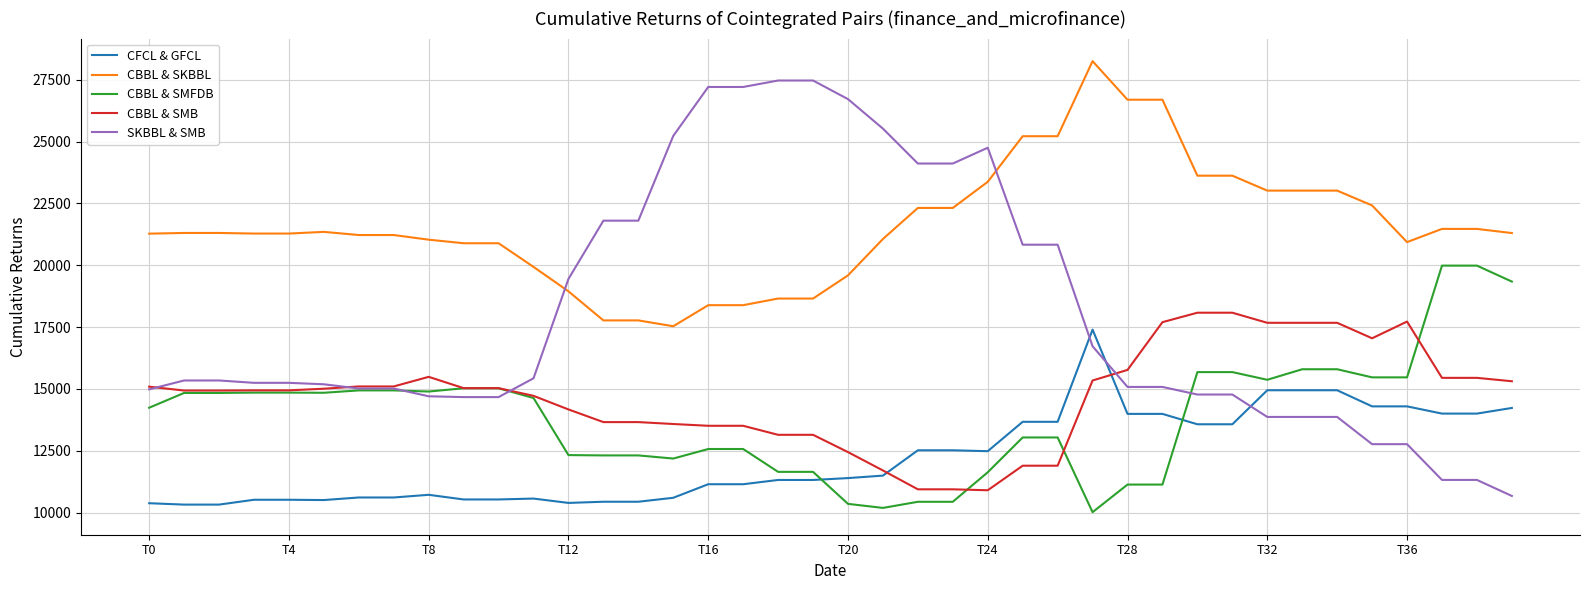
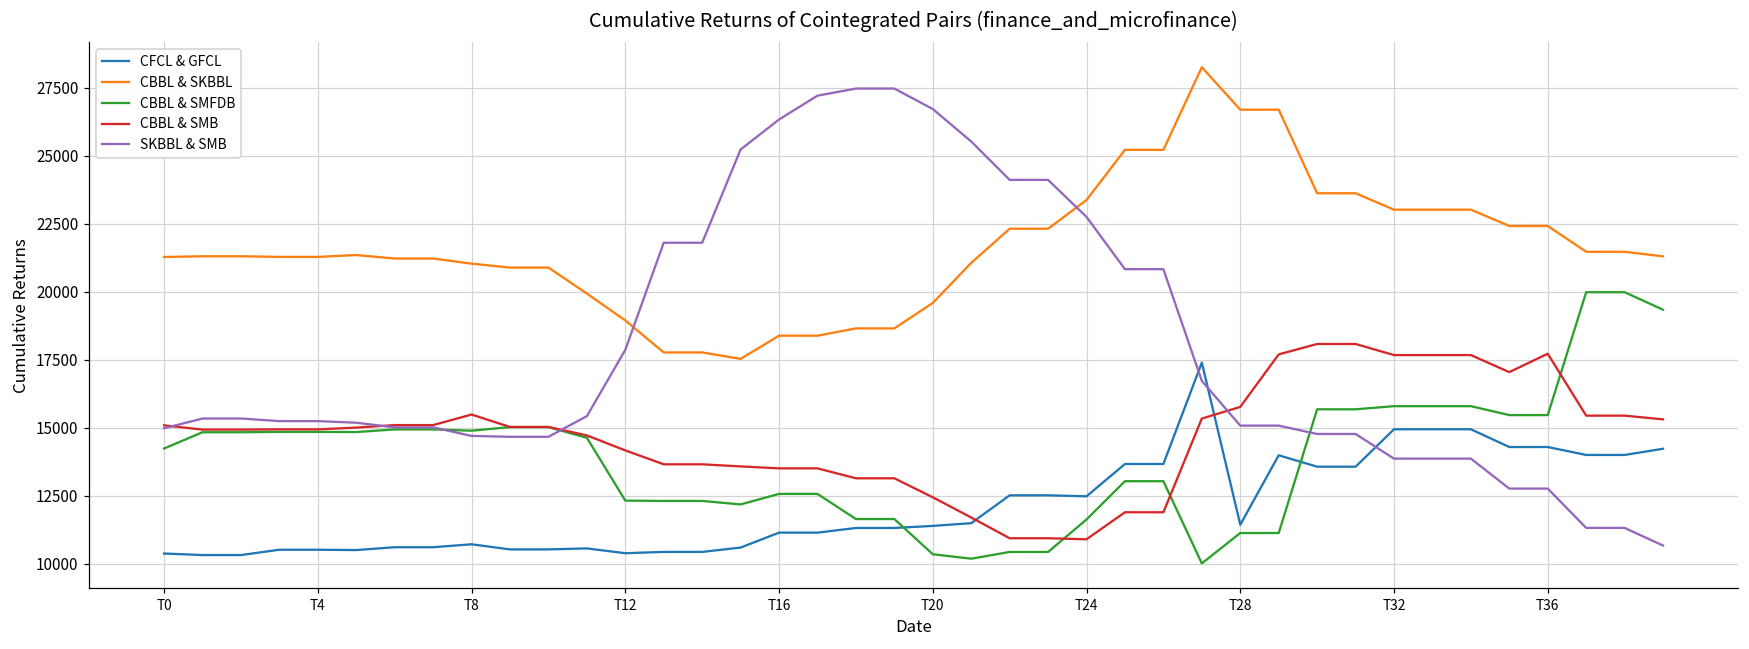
SKBBL & SMB, T12: 19400 -> 17900
SKBBL & SMB, T16: 27200 -> 26300
SKBBL & SMB, T24: 24800 -> 22800
CFCL & GFCL, T28: 14000 -> 11400
CBBL & SMFDB, T32: 15400 -> 15800
CBBL & SKBBL, T36: 20900 -> 22400
